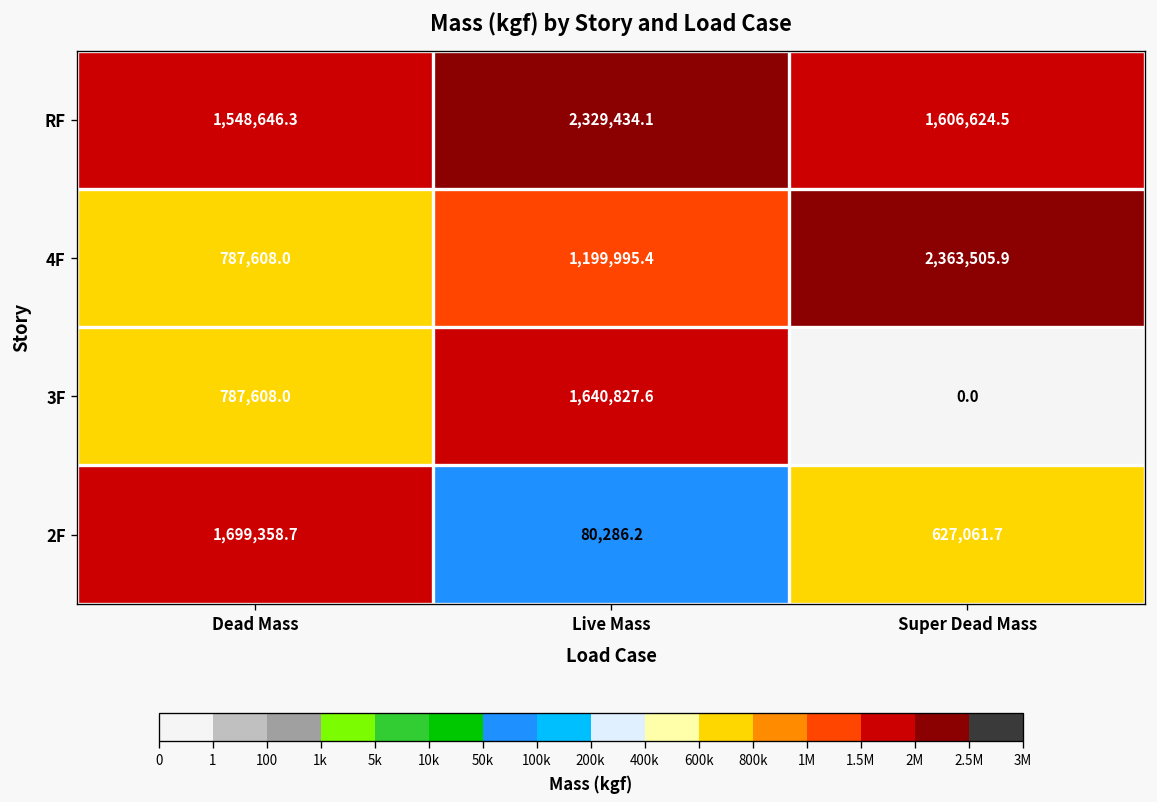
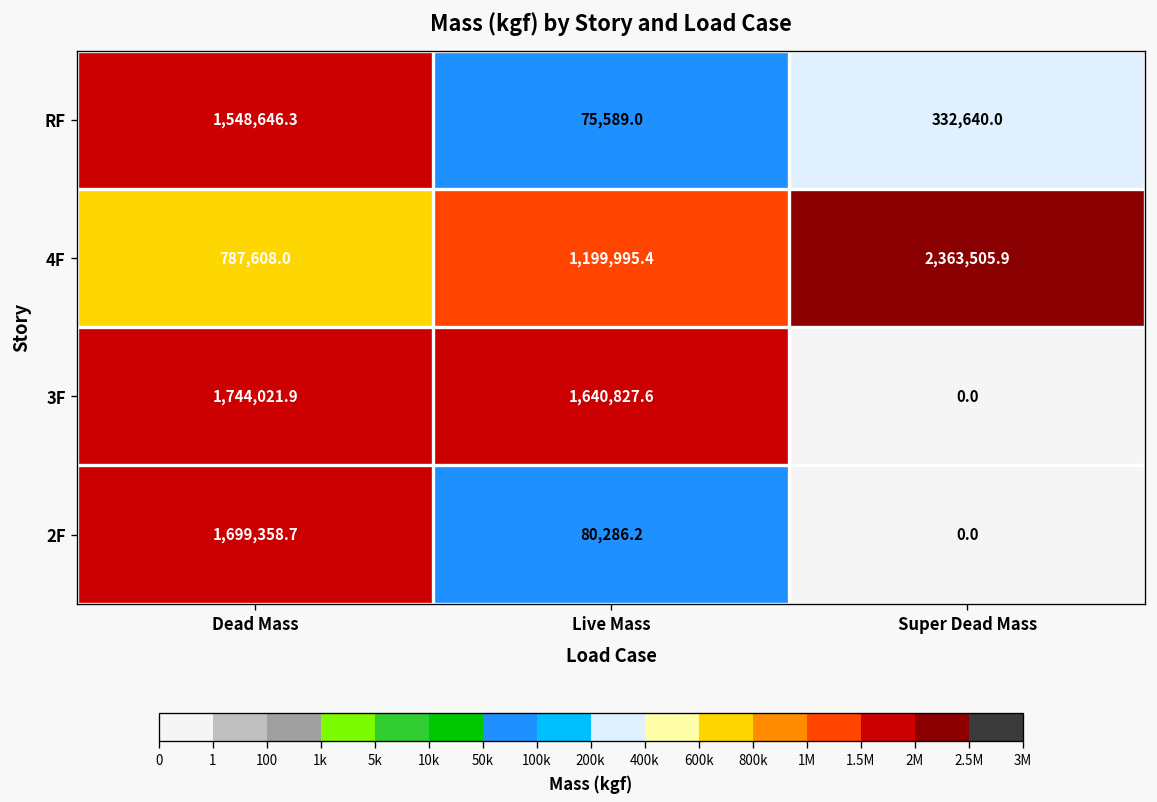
RF, Live Mass: 2,329,434.1 -> 75,589.0
RF, Super Dead Mass: 1,606,624.5 -> 332,640.0
3F, Dead Mass: 787,608.0 -> 1,744,021.9
2F, Super Dead Mass: 627,061.7 -> 0.0
